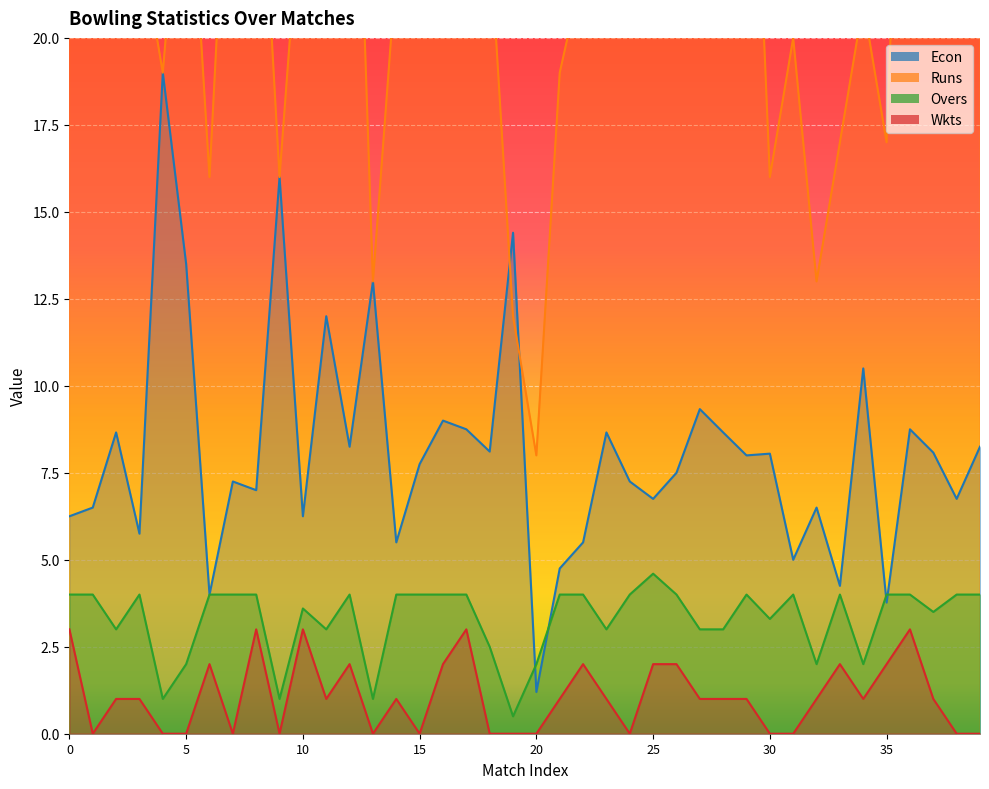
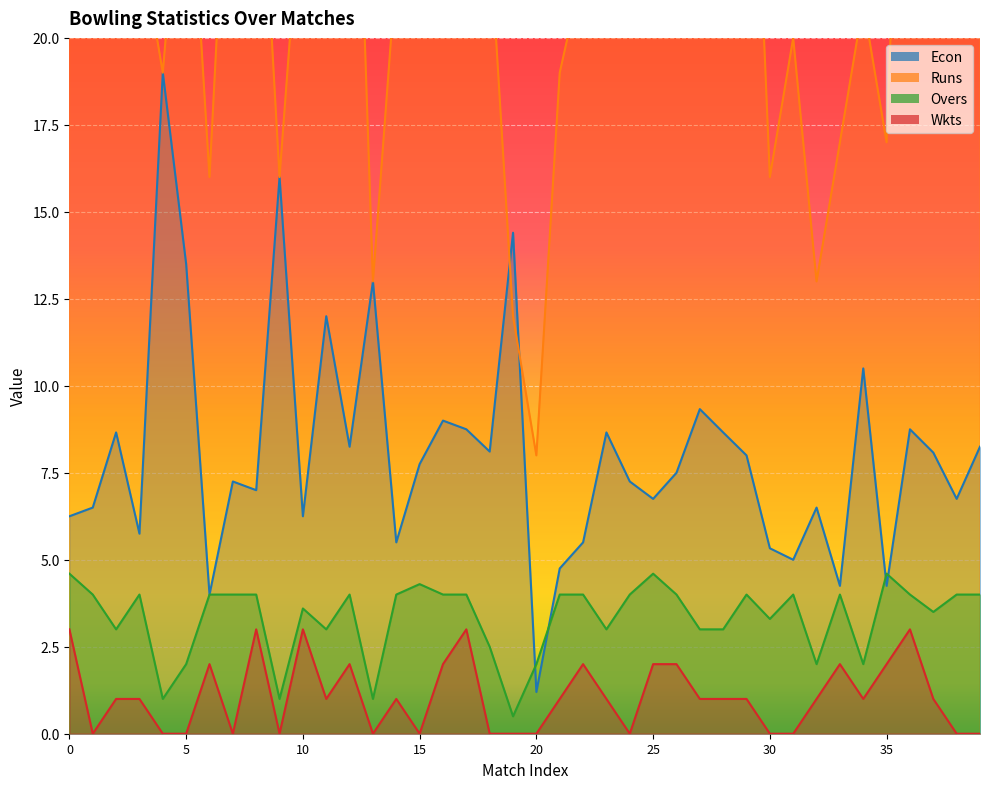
Overs, 0: 4.0 -> 4.6
Overs, 15: 4.0 -> 4.3
Econ, 30: 8.1 -> 5.3
Econ, 35: 3.8 -> 4.3
Overs, 35: 4.0 -> 4.6
